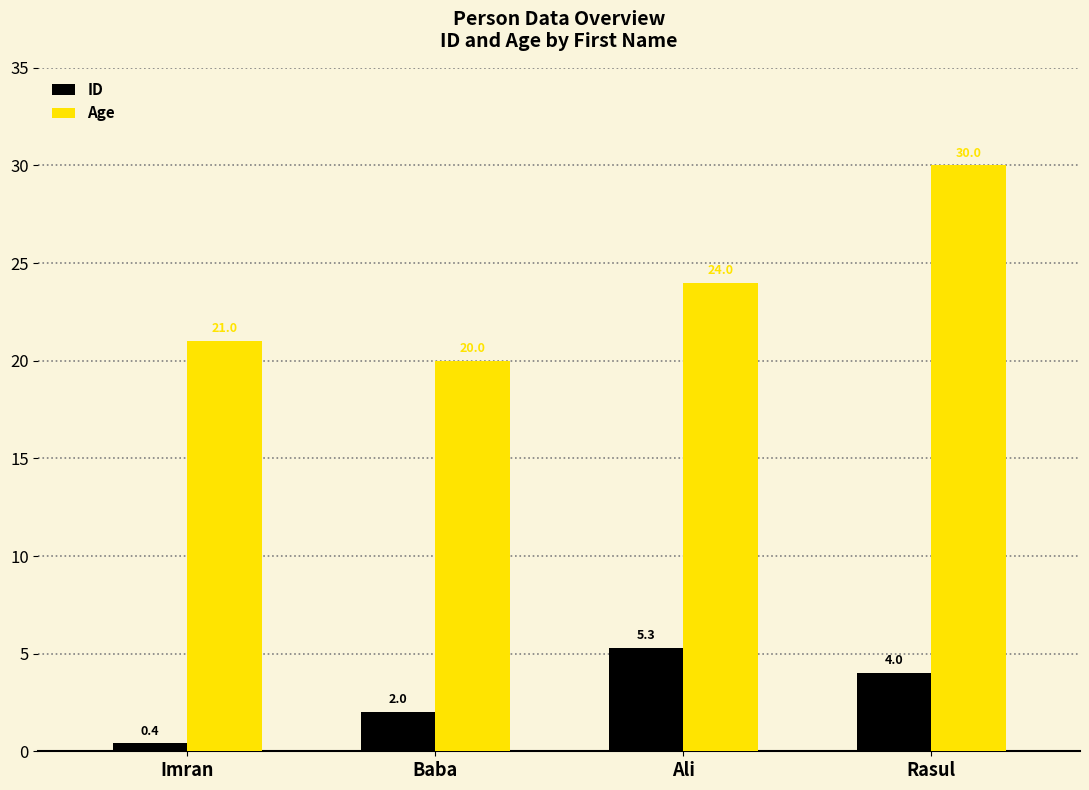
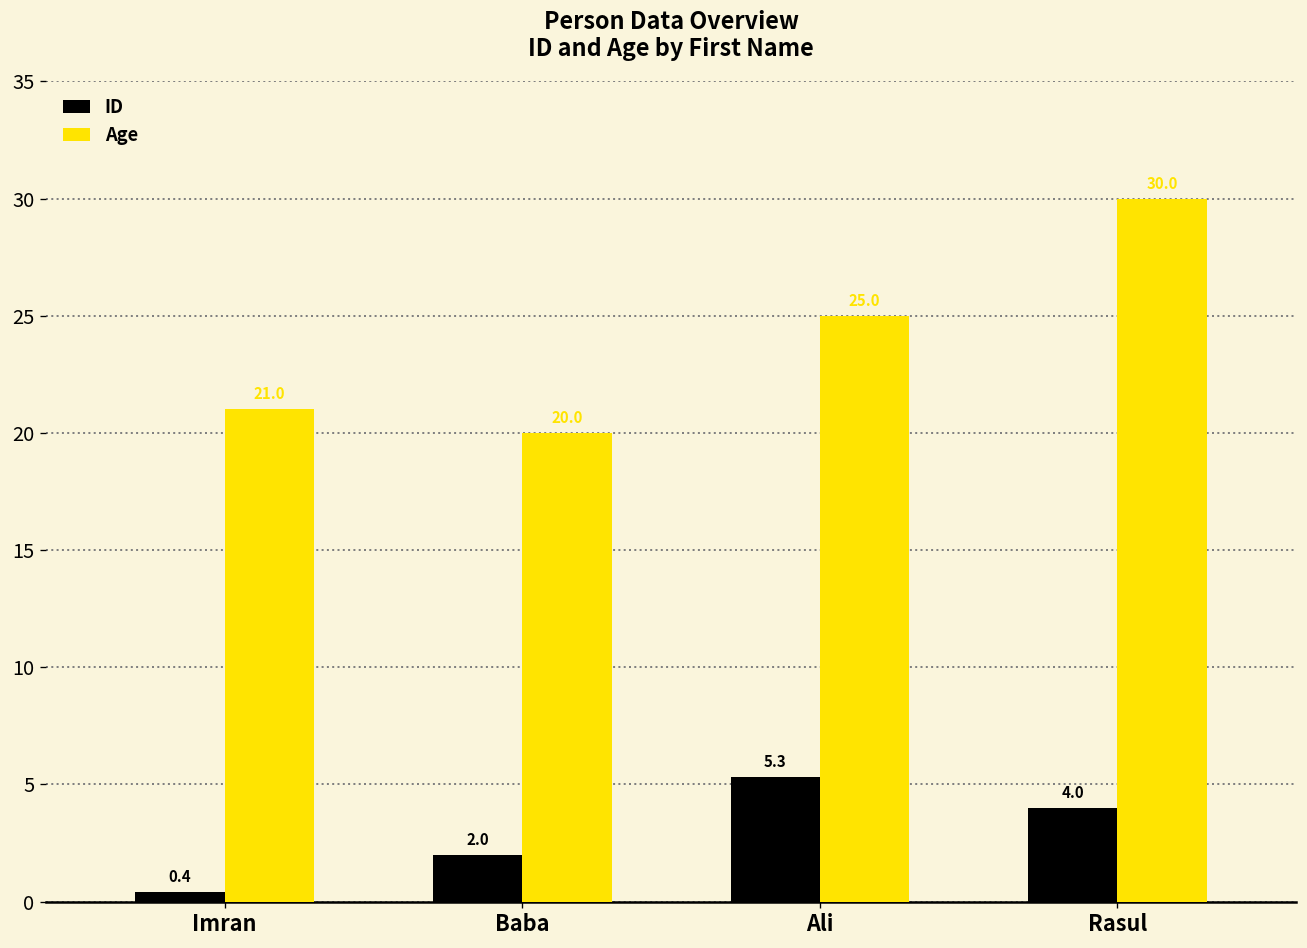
Age, Ali: 24.0 -> 25.0
